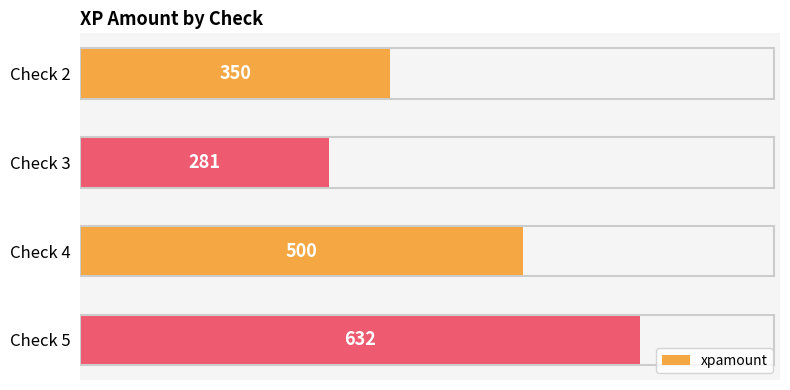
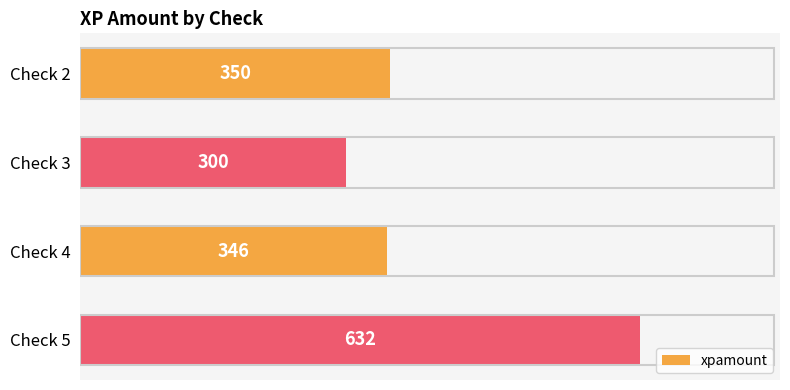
Check 3: 281 -> 300
Check 4: 500 -> 346
